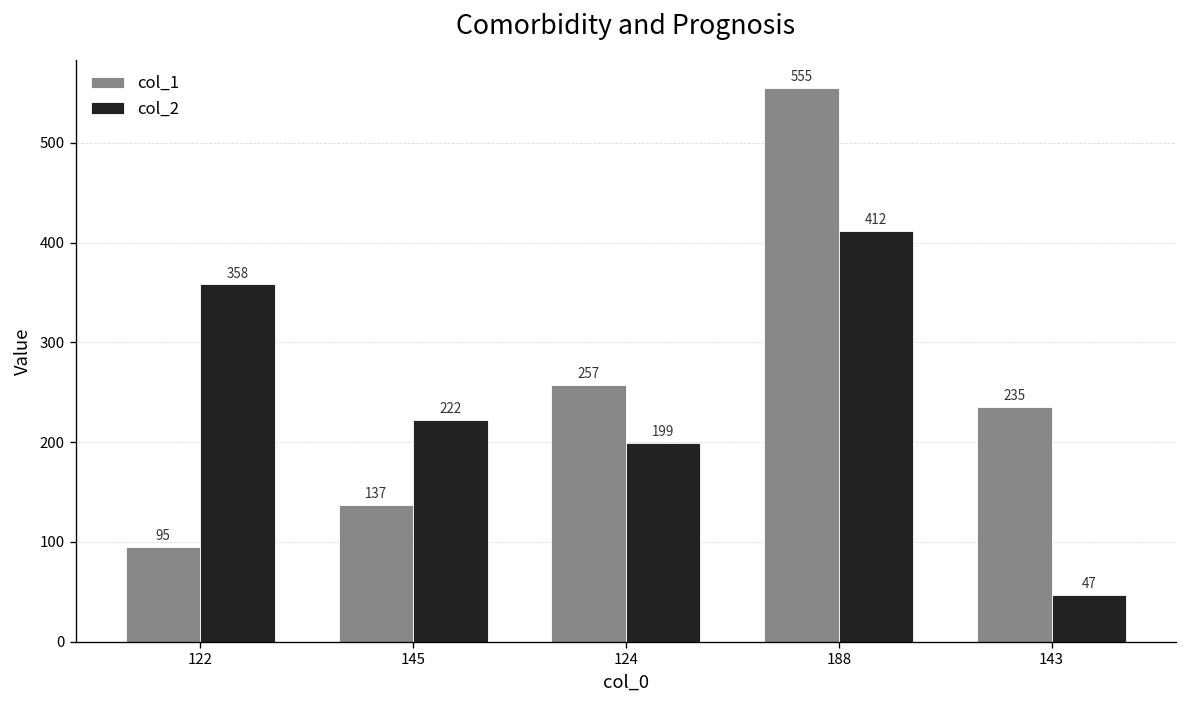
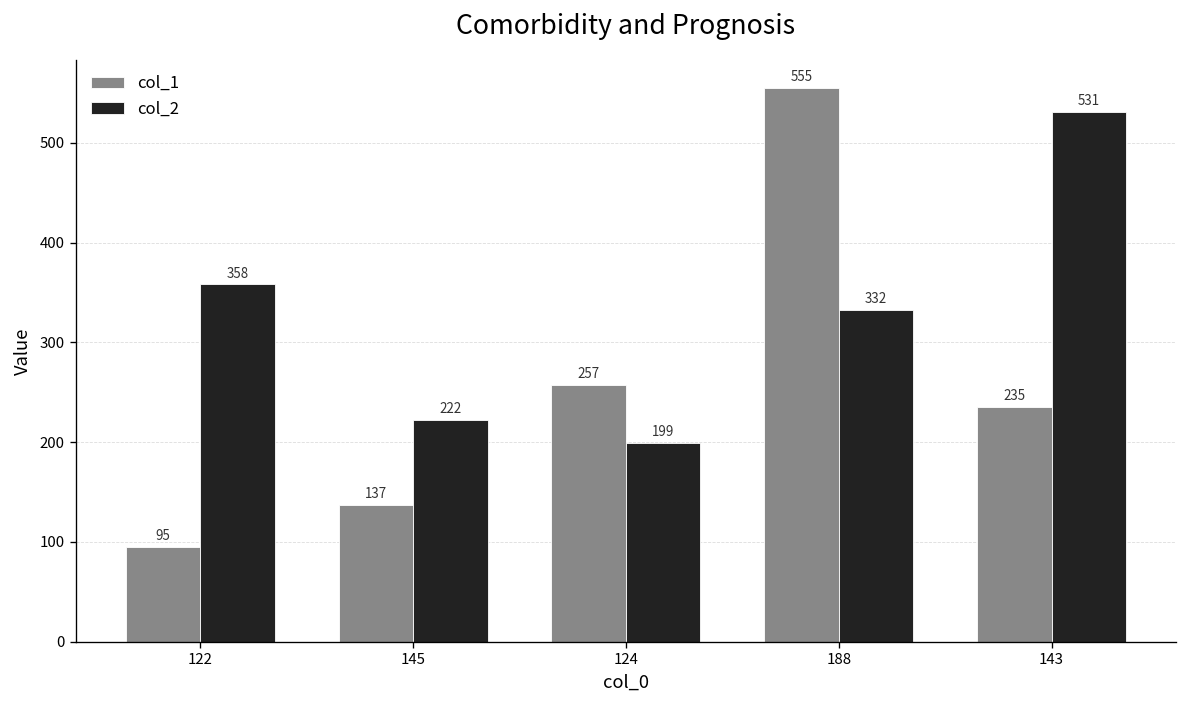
col_2, 188: 412 -> 332
col_2, 143: 47 -> 531
